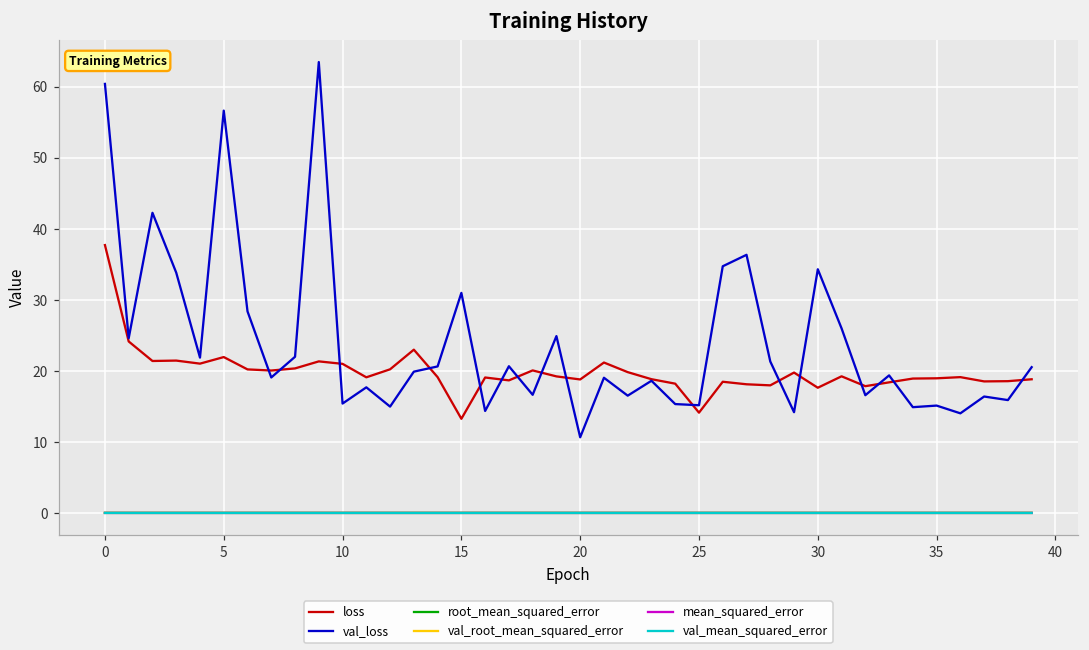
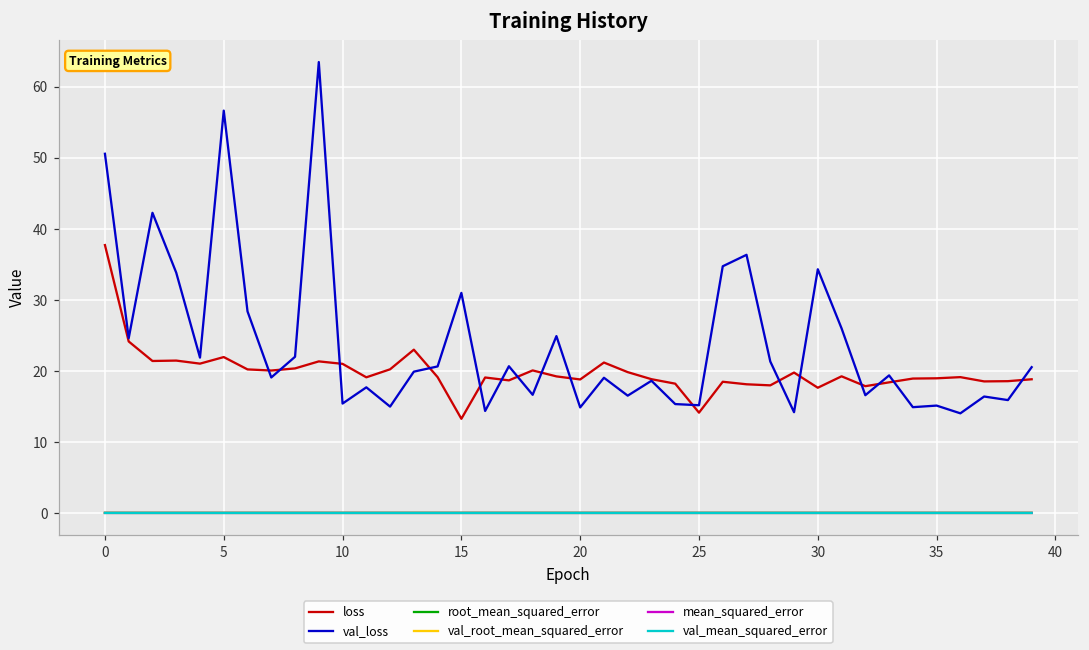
val_loss, 0: 60 -> 51
val_loss, 20: 11 -> 15
